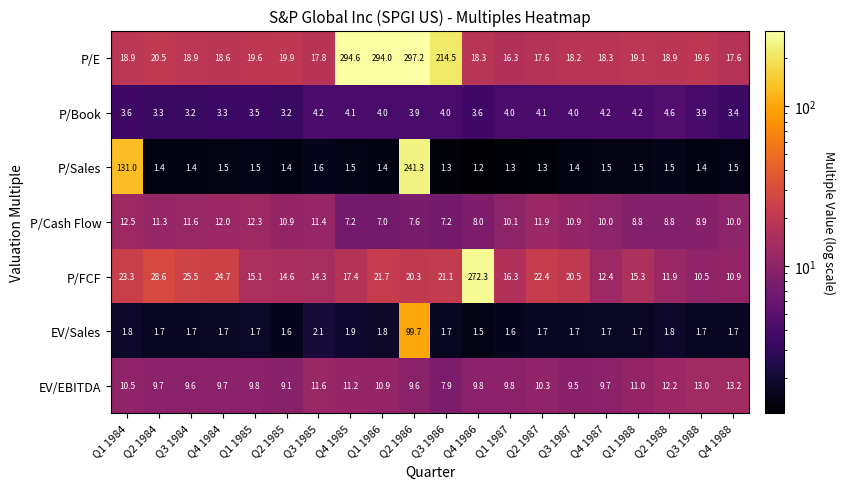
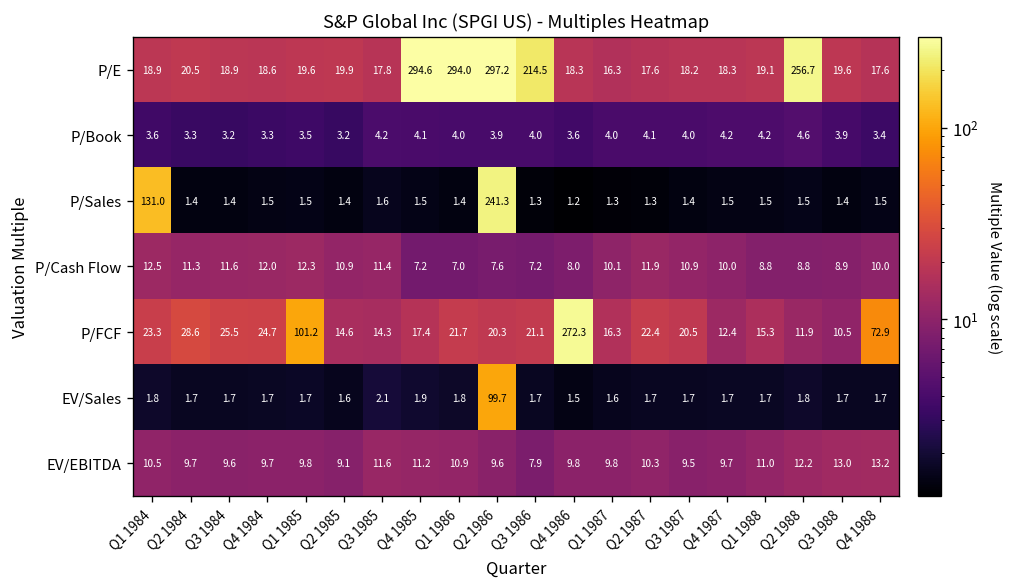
P/E, Q2 1988: 18.9 -> 256.7
P/FCF, Q1 1985: 15.1 -> 101.2
P/FCF, Q4 1988: 10.9 -> 72.9
